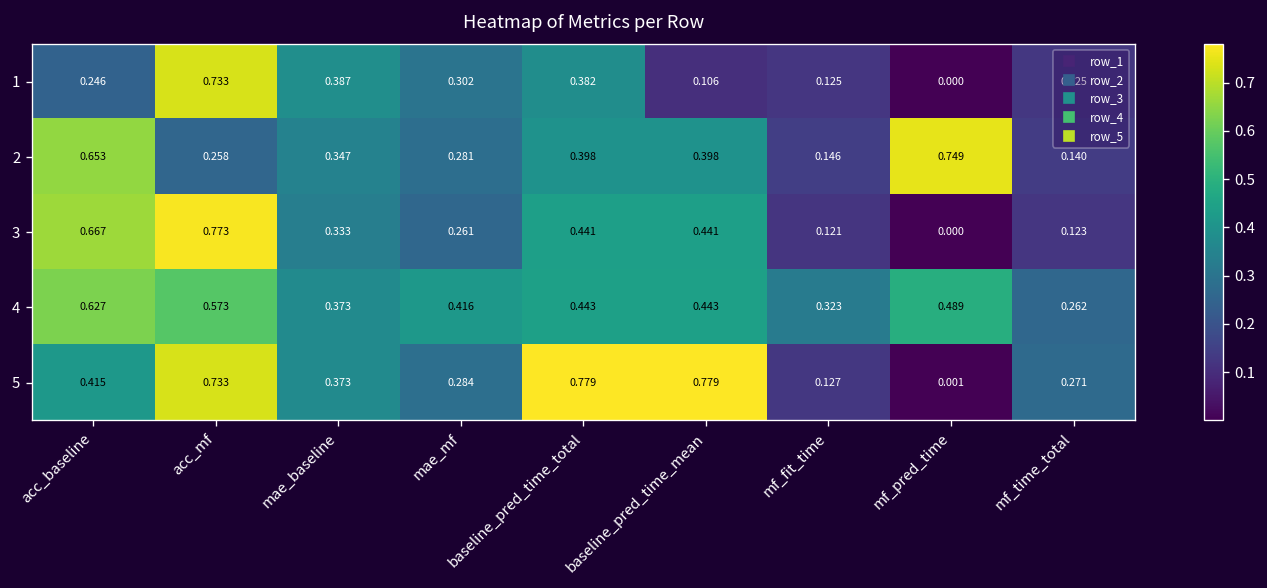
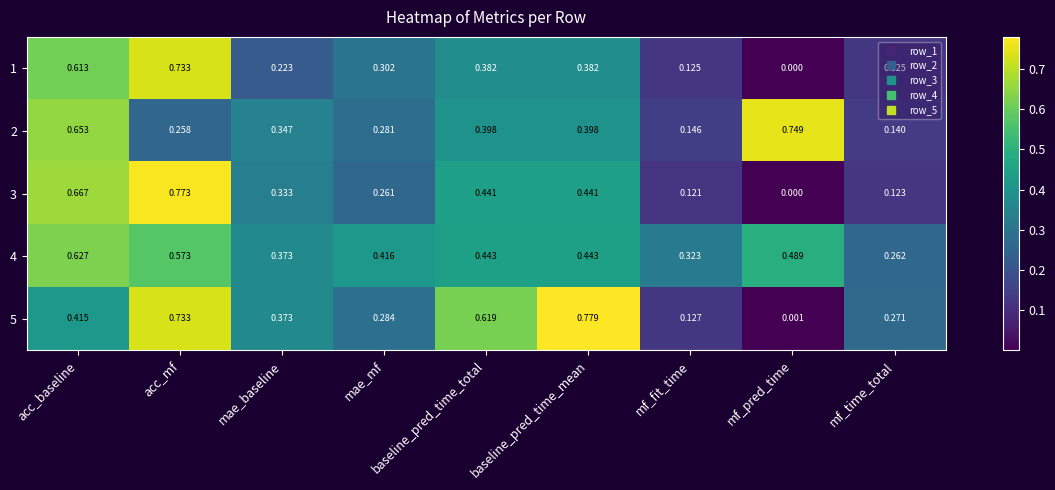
1, acc_baseline: 0.246 -> 0.613
1, mae_baseline: 0.387 -> 0.223
1, baseline_pred_time_mean: 0.106 -> 0.382
5, baseline_pred_time_total: 0.779 -> 0.619
